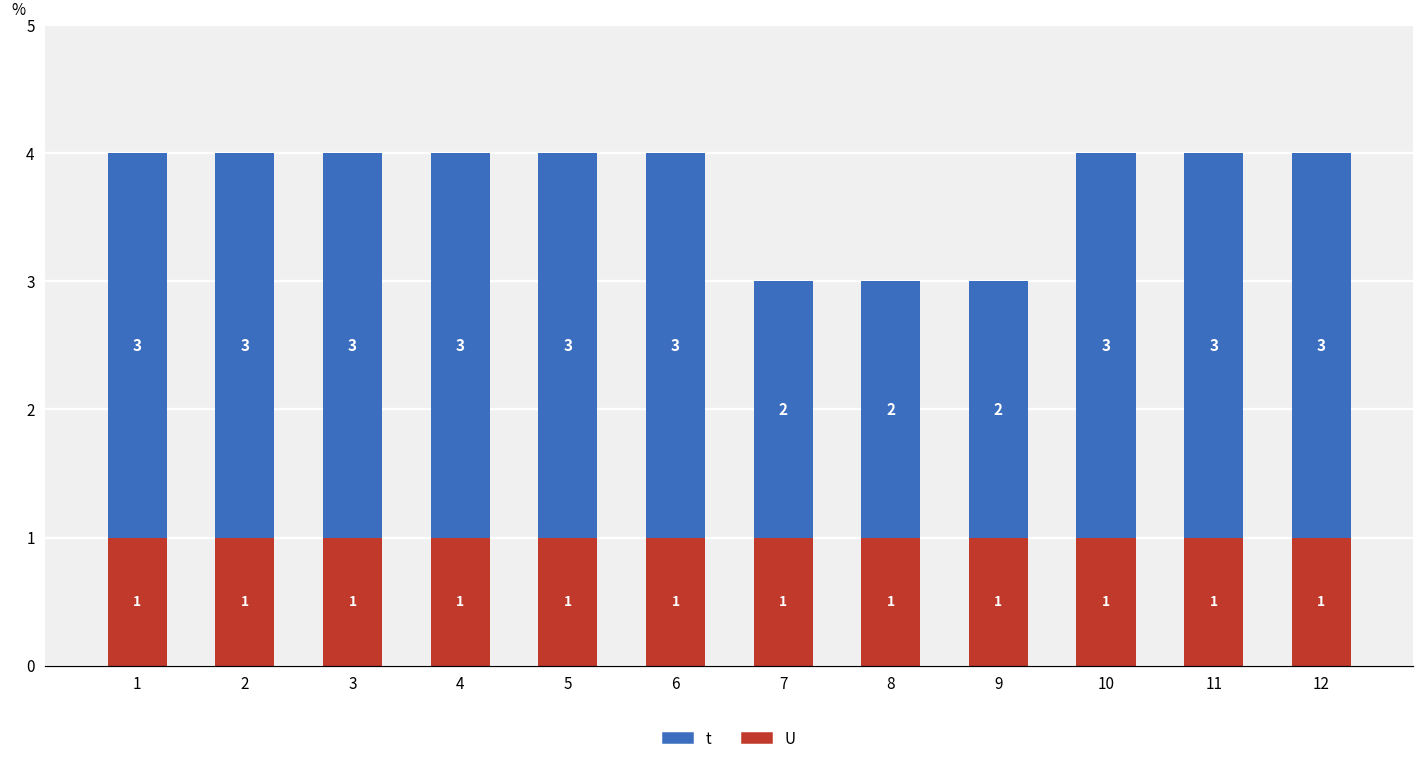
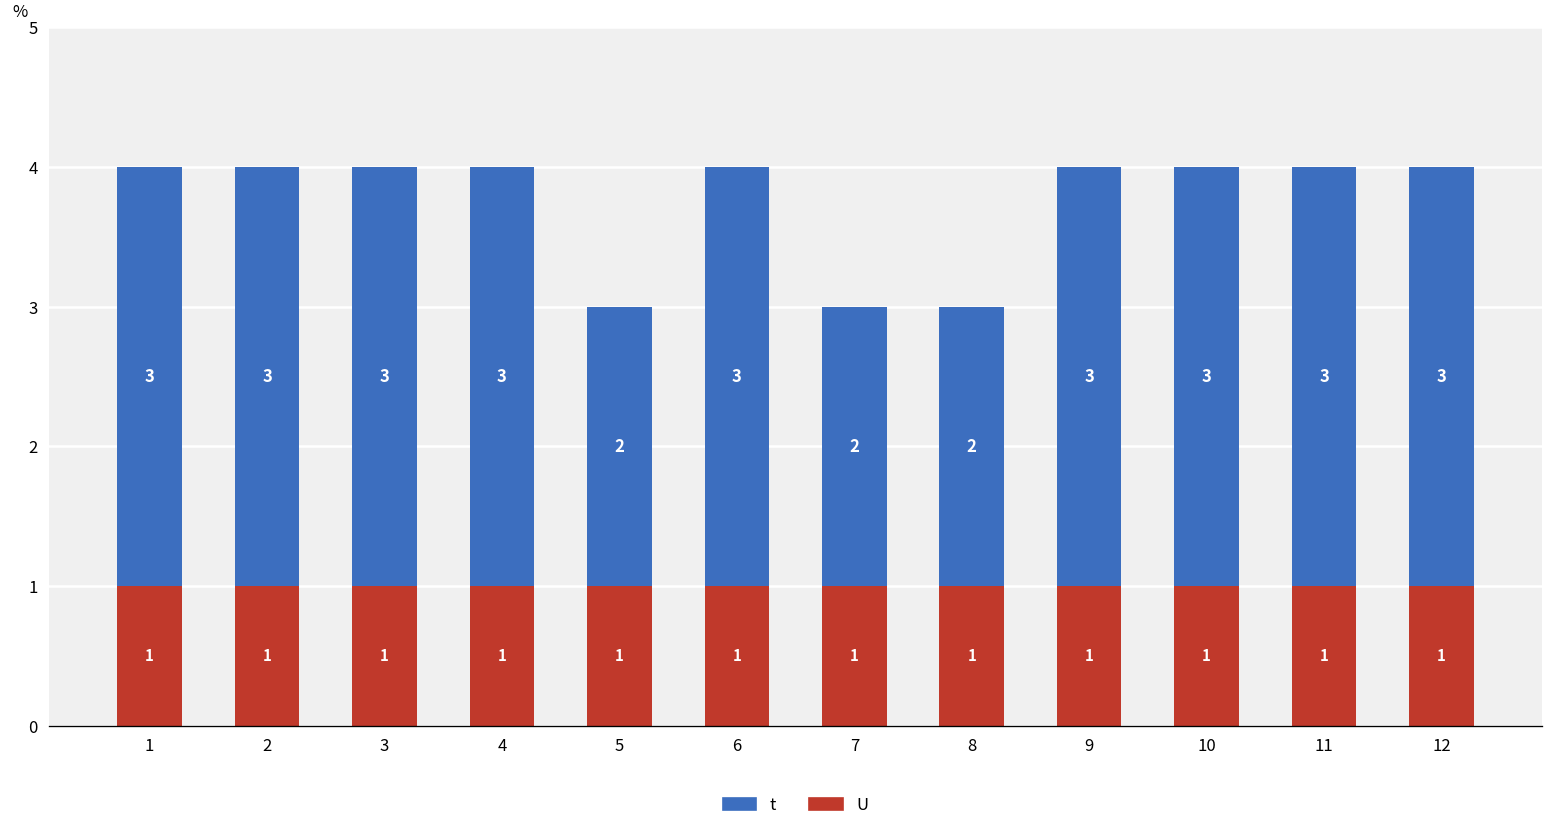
t, 5: 3 -> 2
t, 9: 2 -> 3
